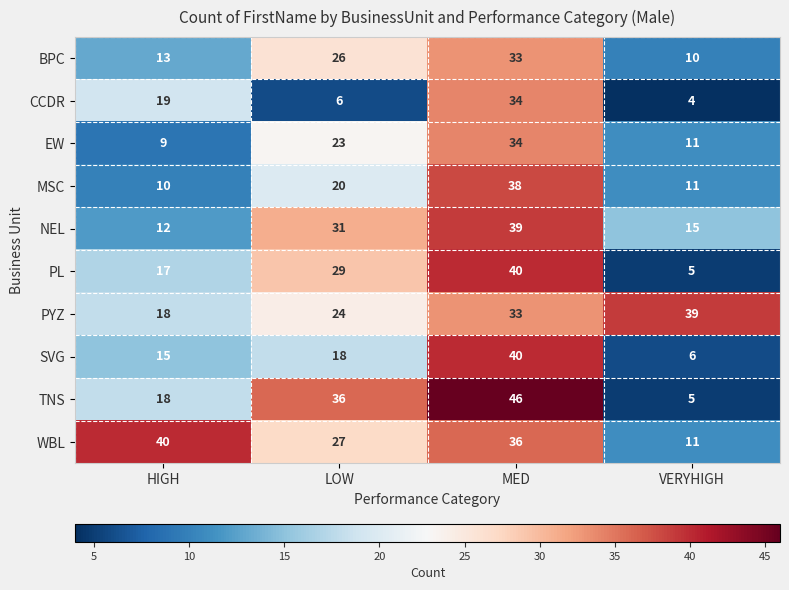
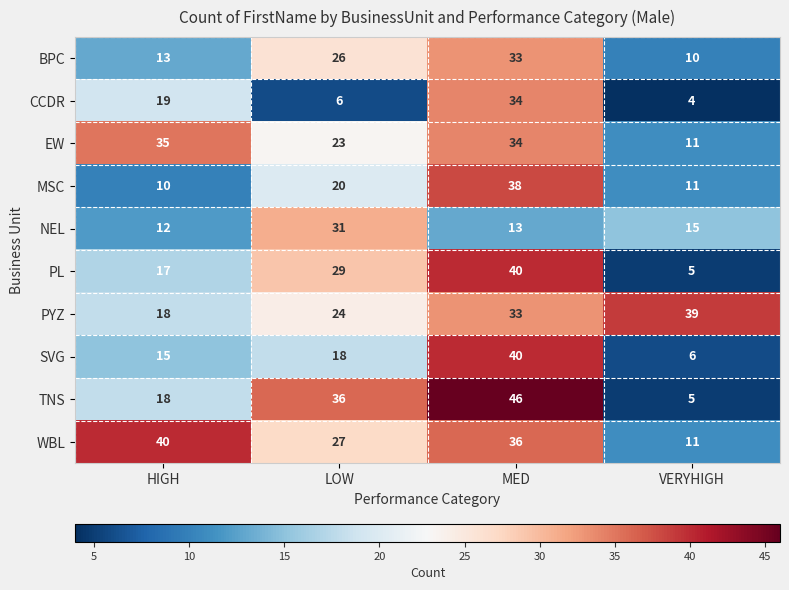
EW, HIGH: 9 -> 35
NEL, MED: 39 -> 13
